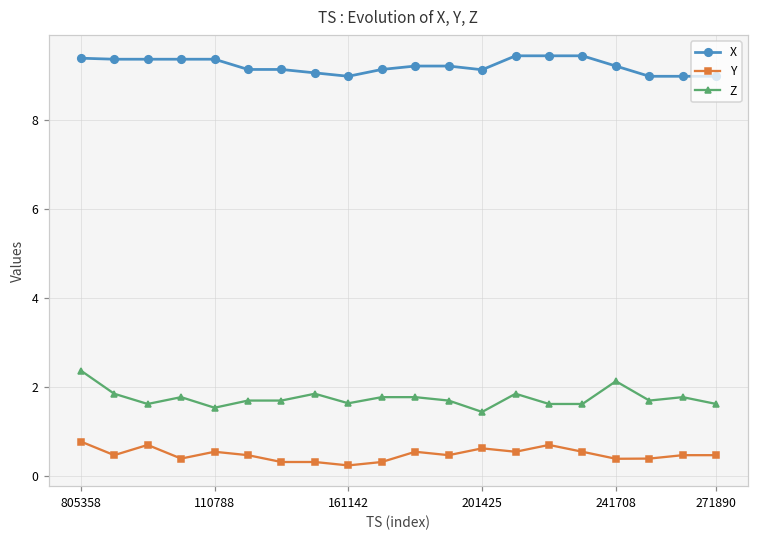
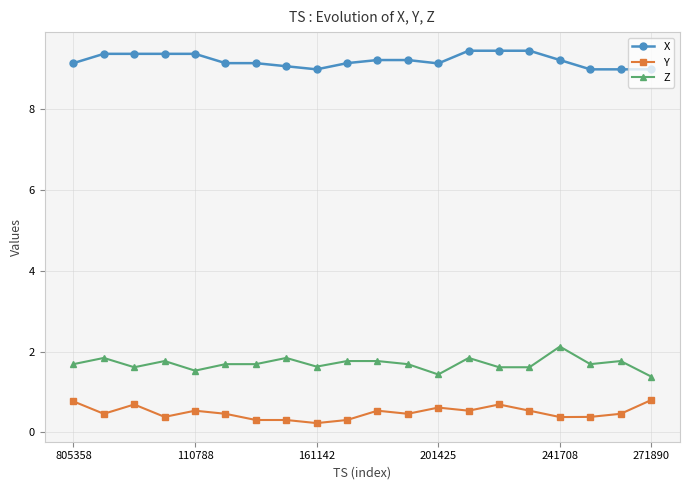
X, 805358: 9.4 -> 9.1
Z, 805358: 2.4 -> 1.7
Y, 271890: 0.5 -> 0.8
Z, 271890: 1.6 -> 1.4
